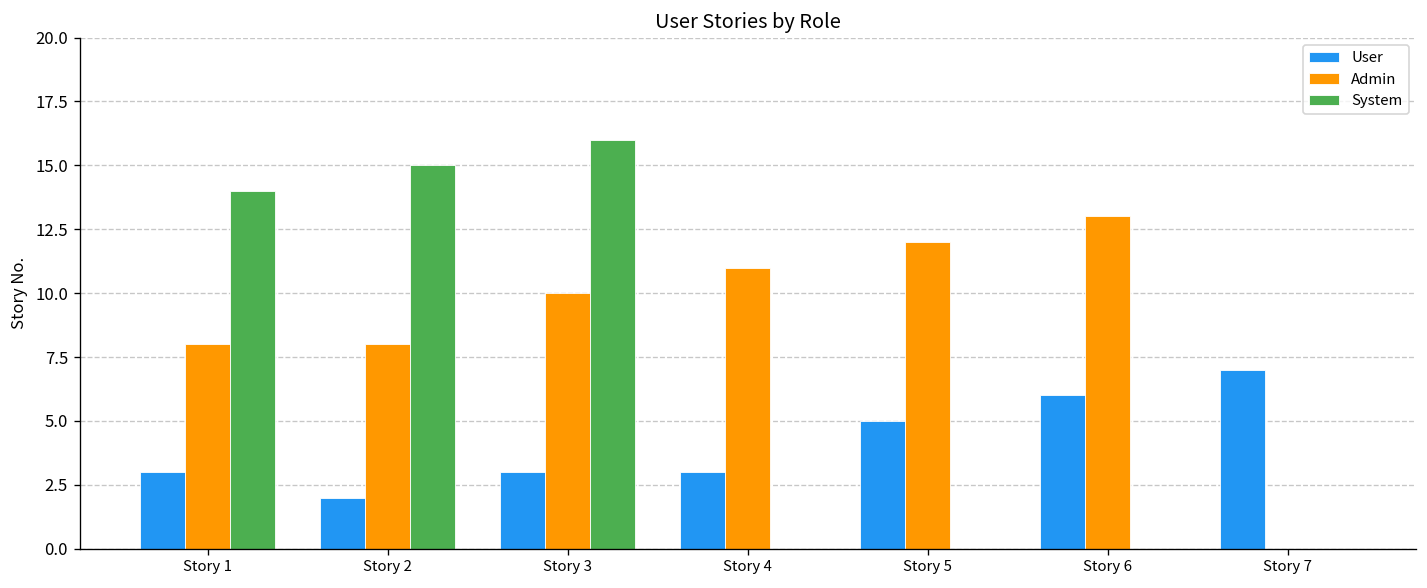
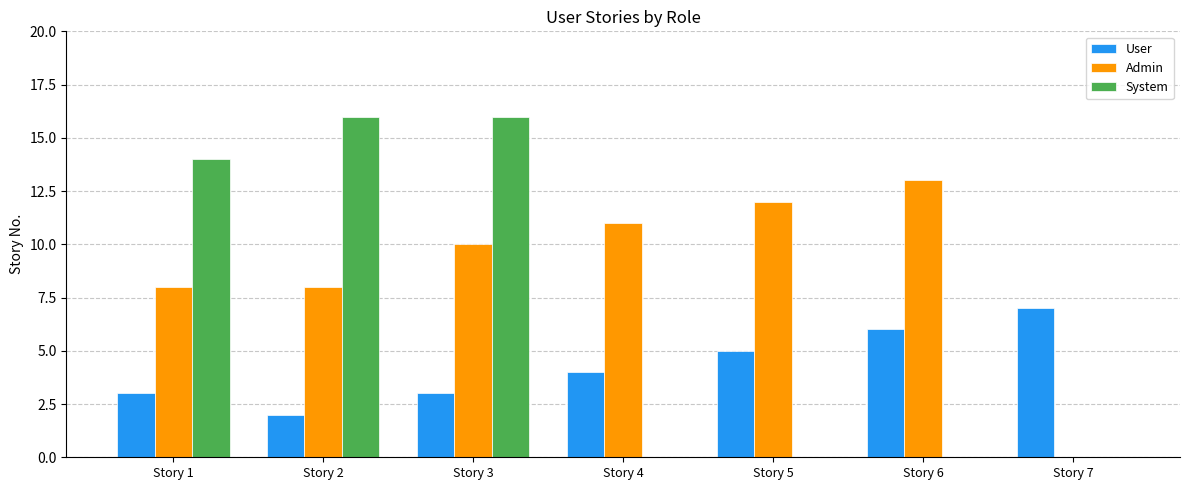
System, Story 2: 15 -> 16
User, Story 4: 3 -> 4
